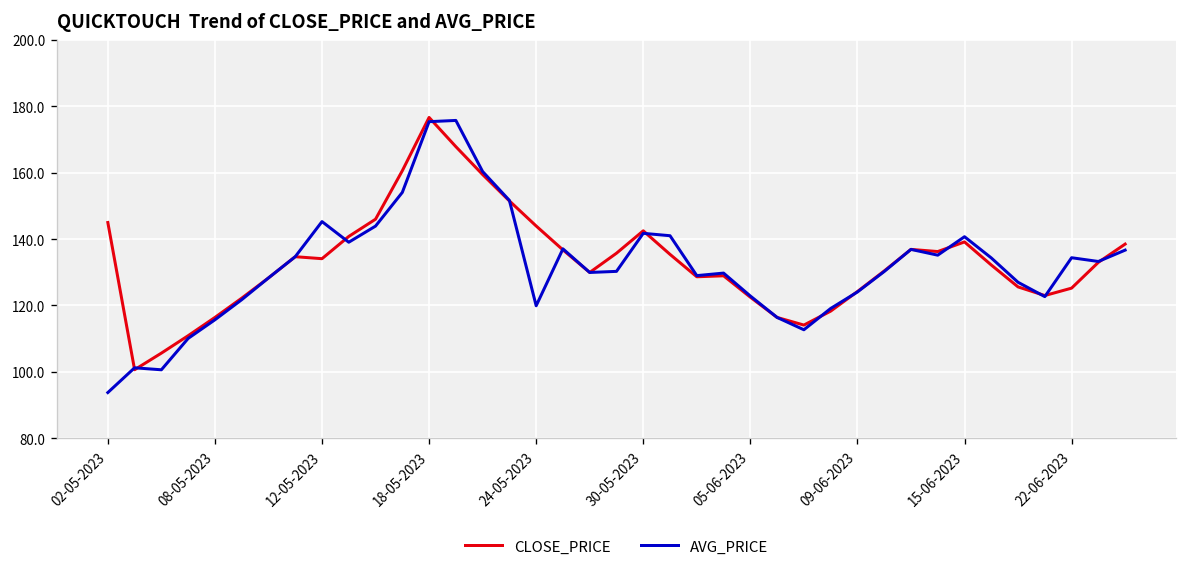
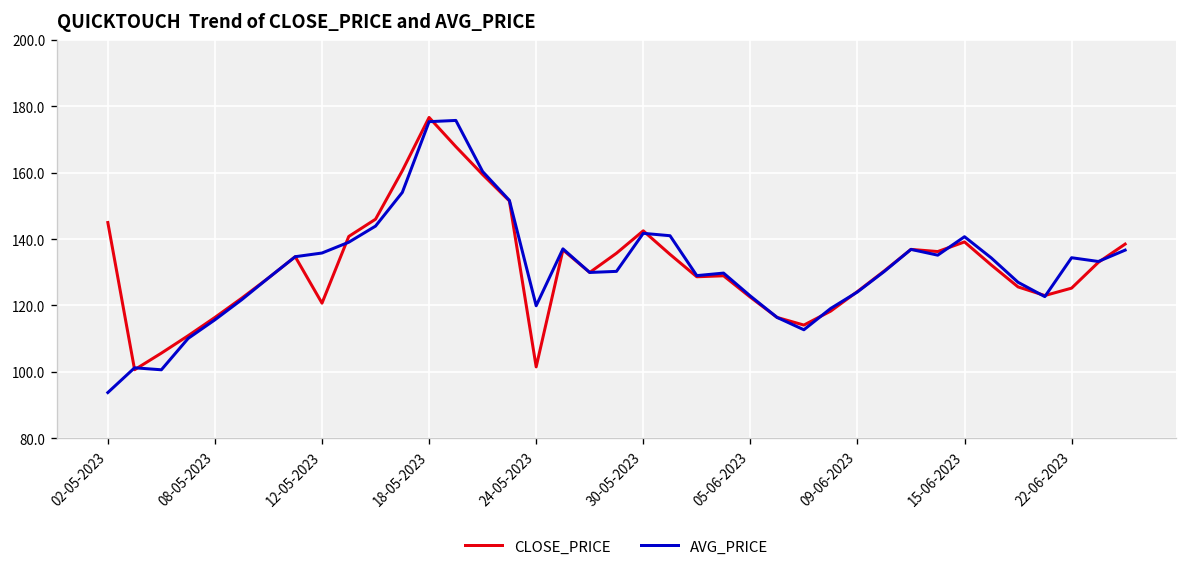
CLOSE_PRICE, 12-05-2023: 134 -> 121
AVG_PRICE, 12-05-2023: 145 -> 136
CLOSE_PRICE, 24-05-2023: 144 -> 102
